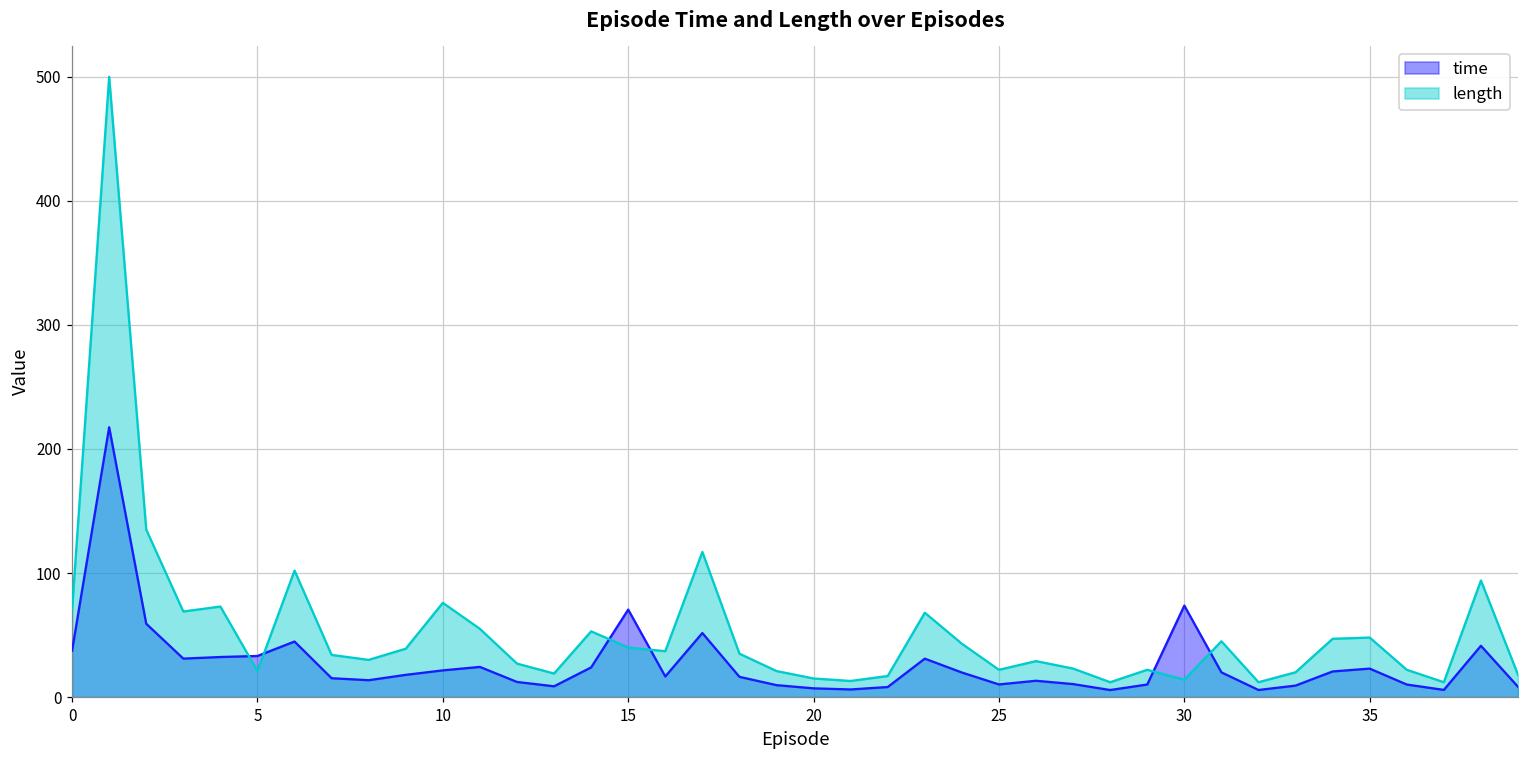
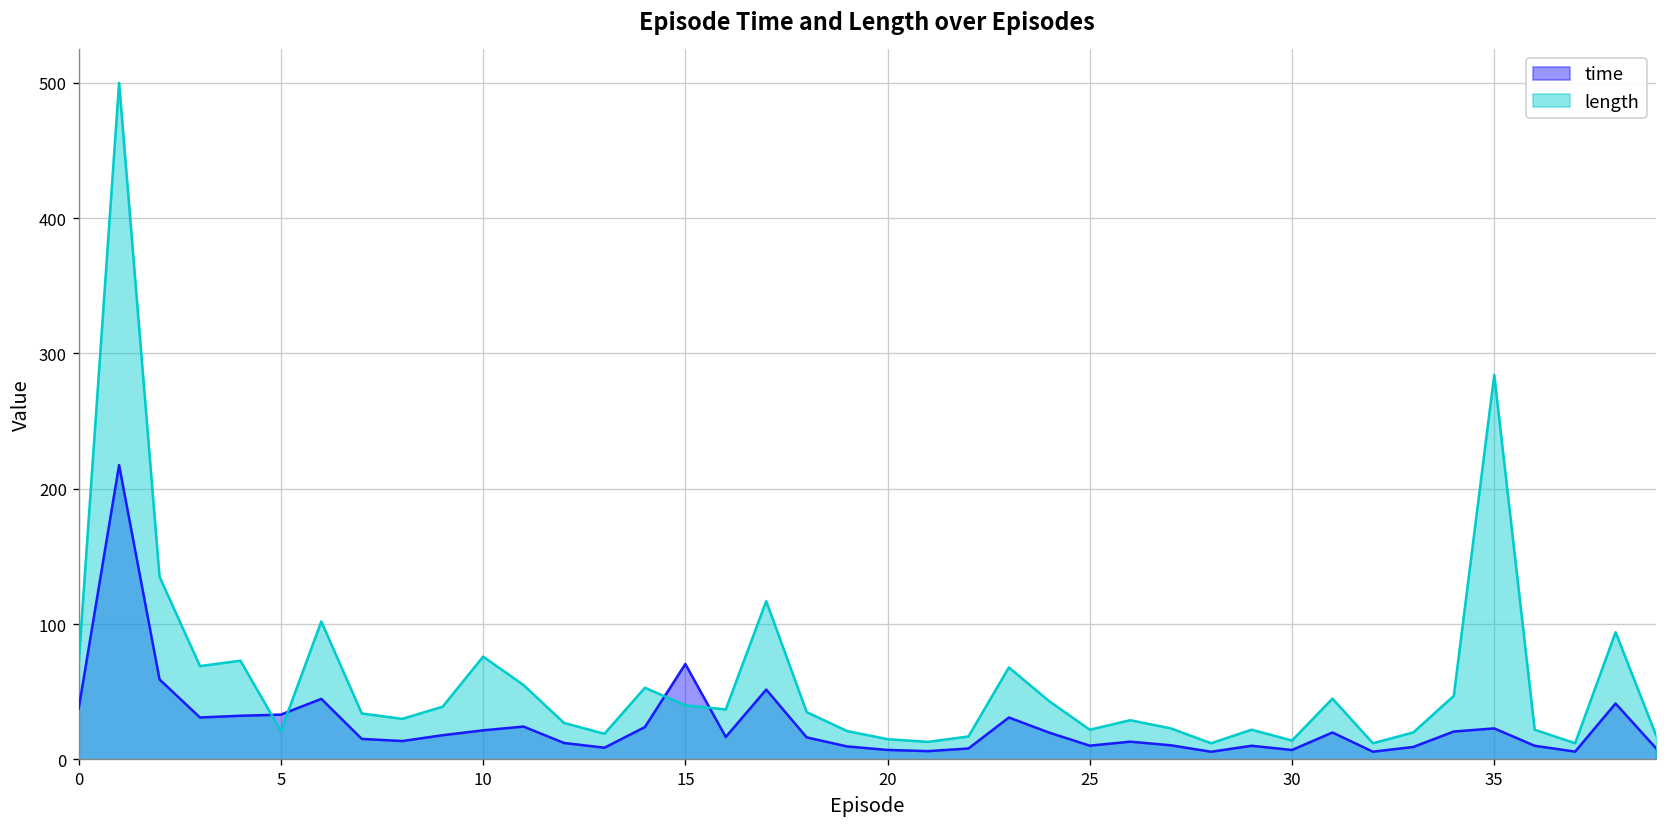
time, 30: 74 -> 7
length, 35: 48 -> 284
